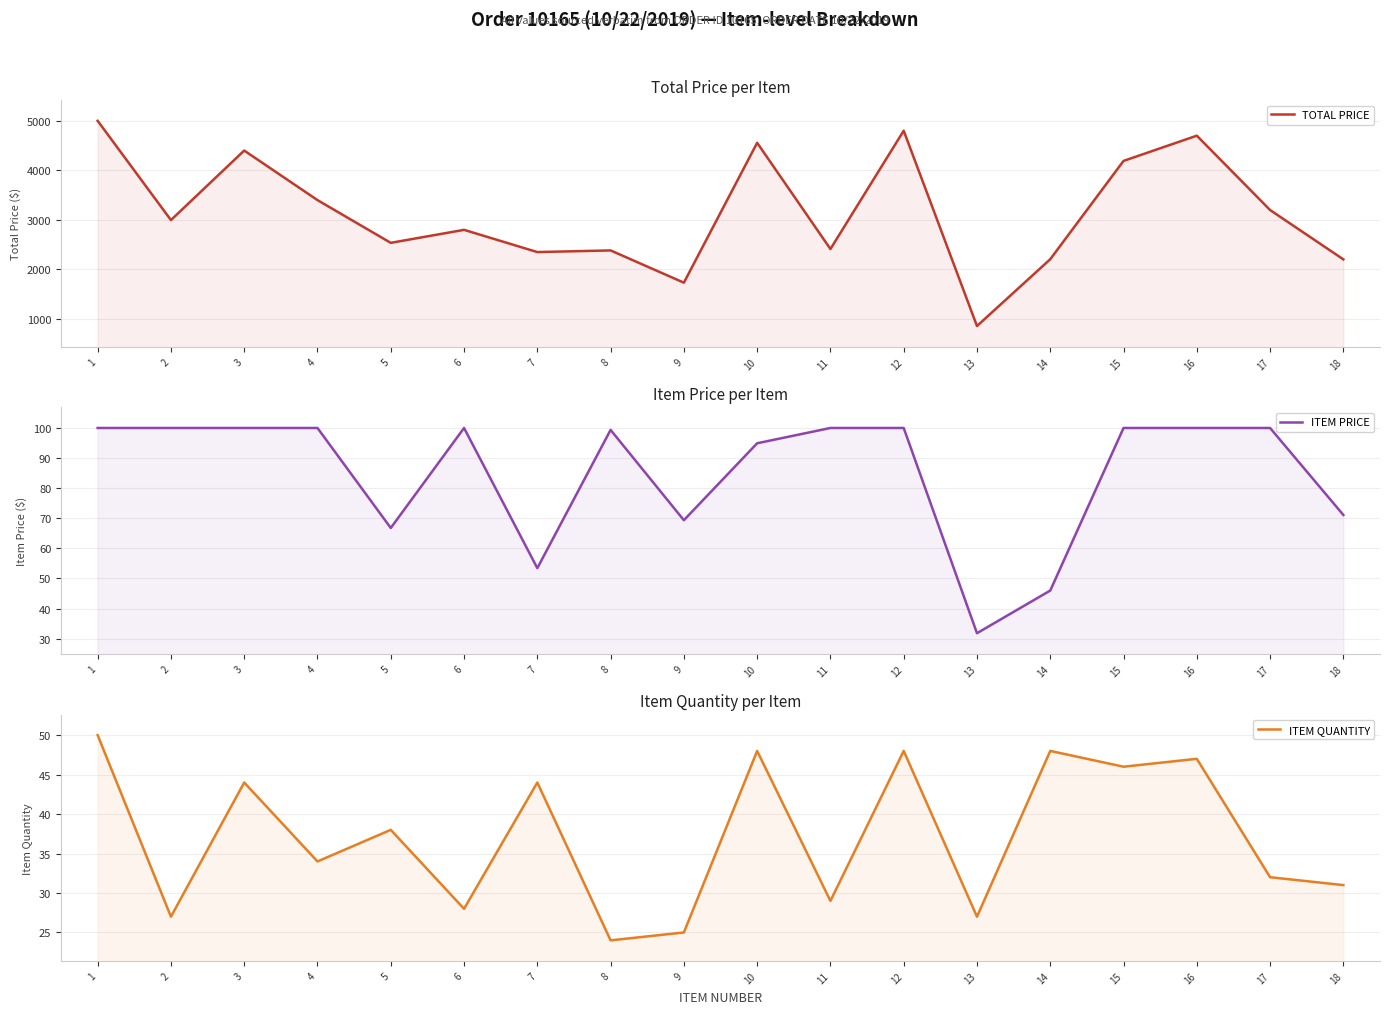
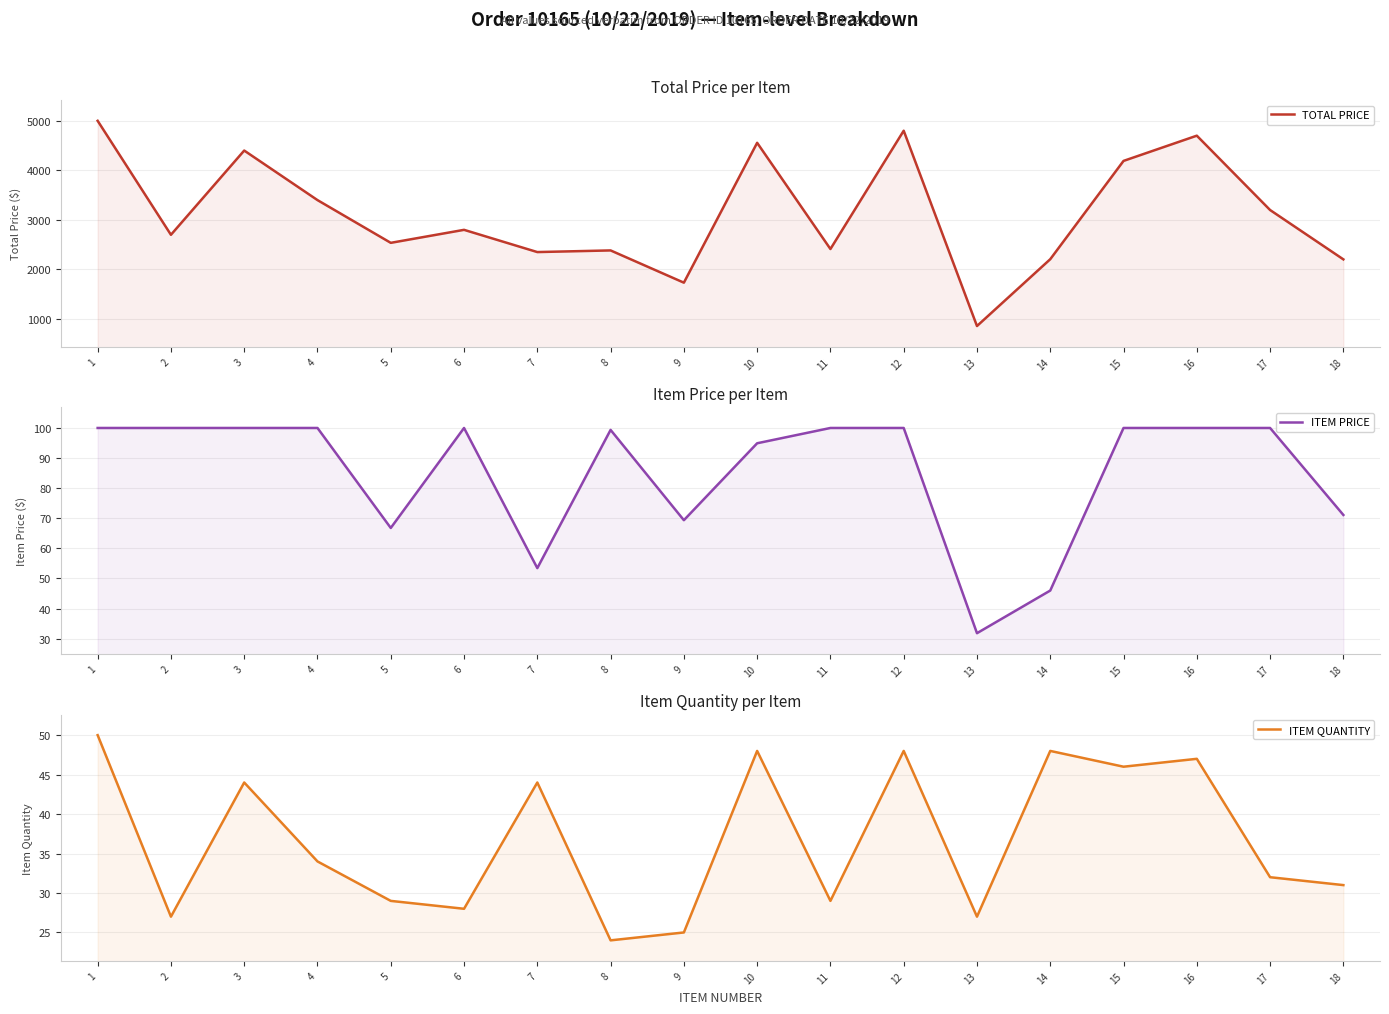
Total Price per Item, 2: 3000 -> 2700
Item Quantity per Item, 5: 38 -> 29
